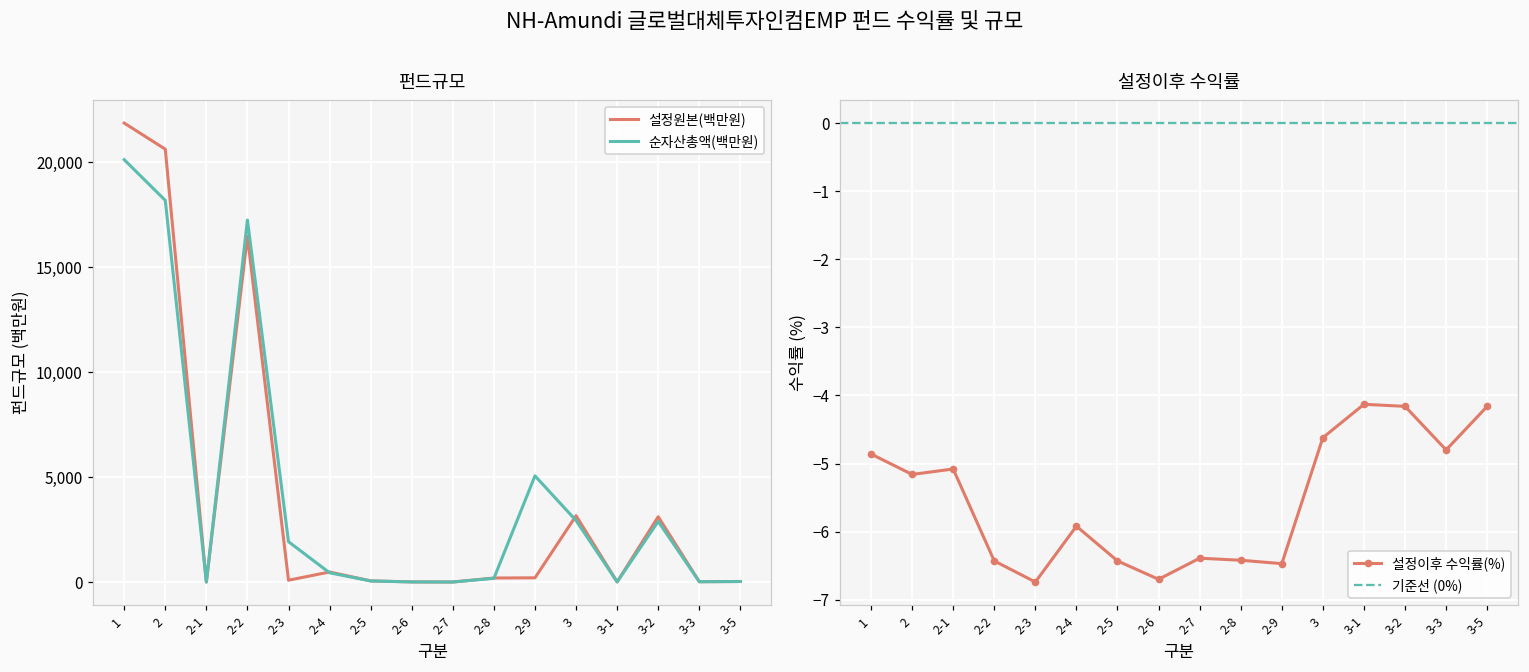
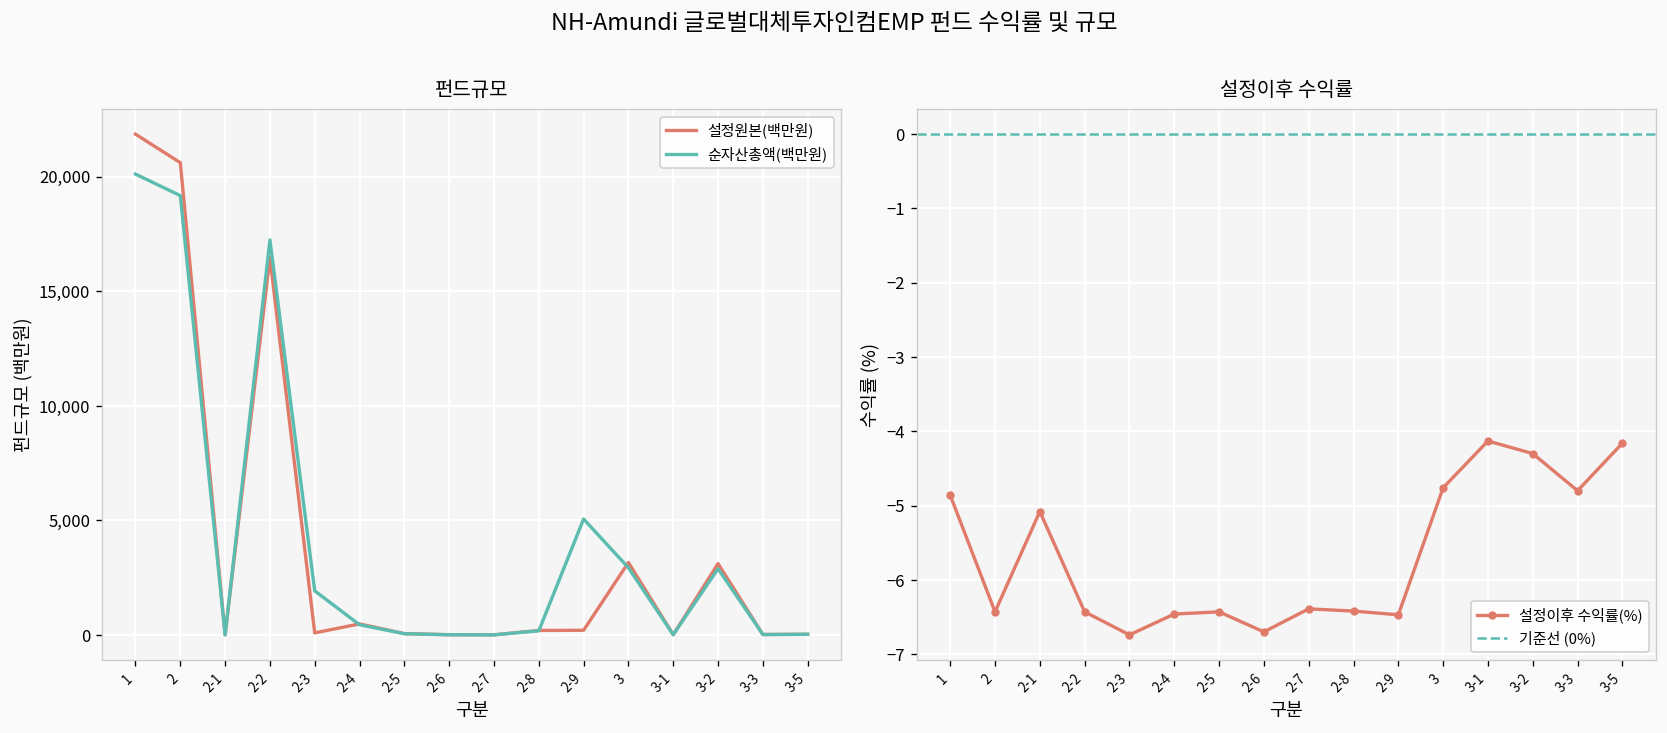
펀드규모, 순자산총액(백만원), 2: 18,200 -> 19,200
설정이후 수익률, 2: -5.2 -> -6.4
설정이후 수익률, 2-4: -5.9 -> -6.5
설정이후 수익률, 3: -4.6 -> -4.8
설정이후 수익률, 3-2: -4.2 -> -4.3
